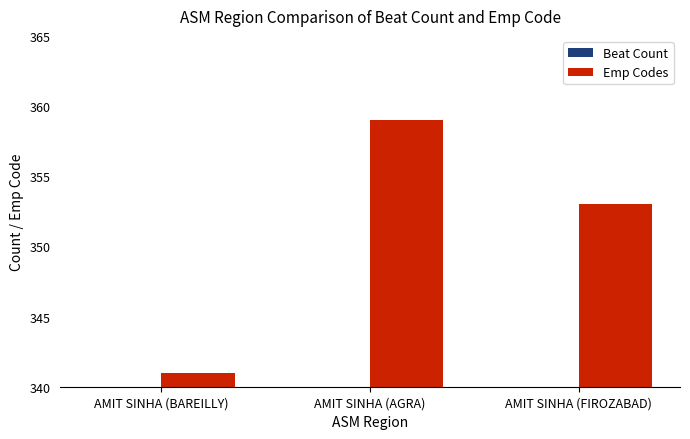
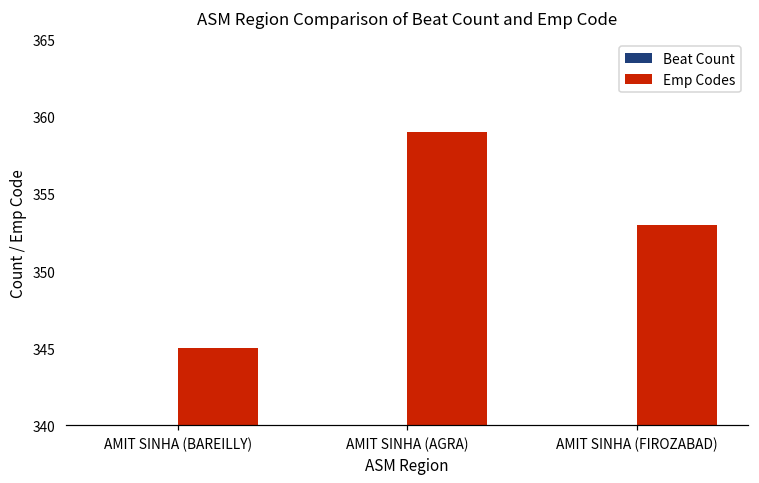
Emp Codes, AMIT SINHA (BAREILLY): 341 -> 345
